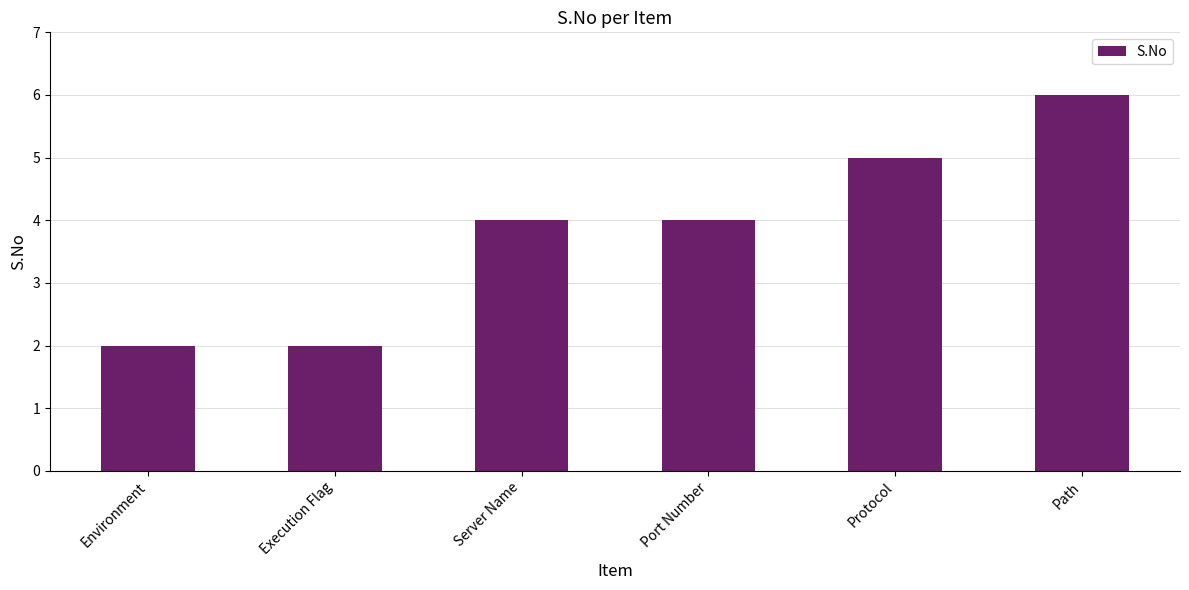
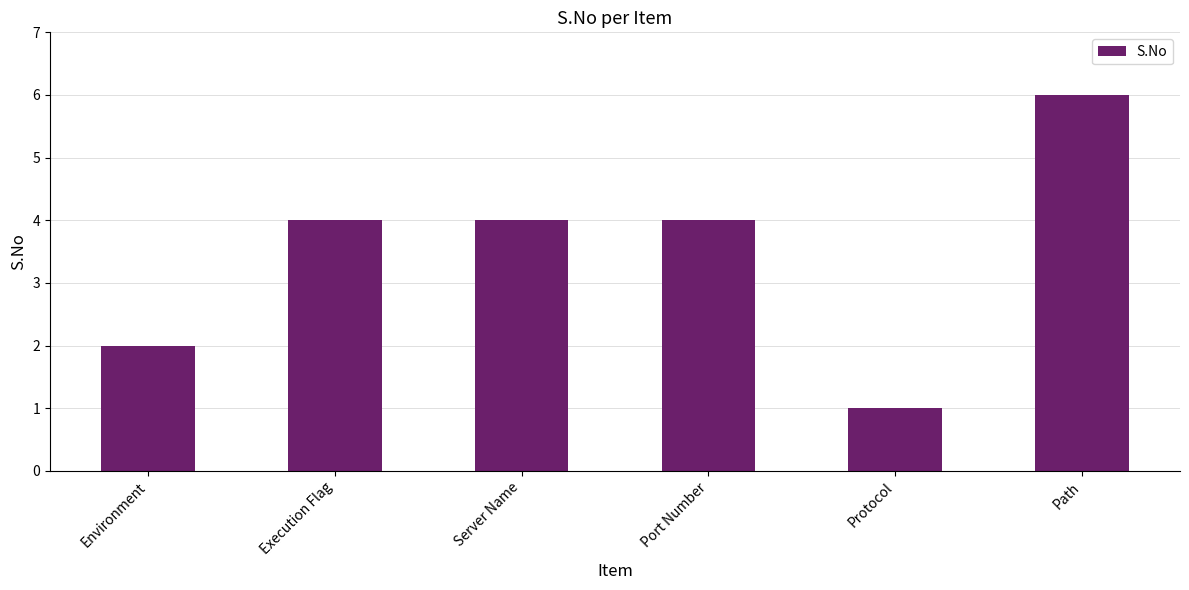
Execution Flag: 2 -> 4
Protocol: 5 -> 1
